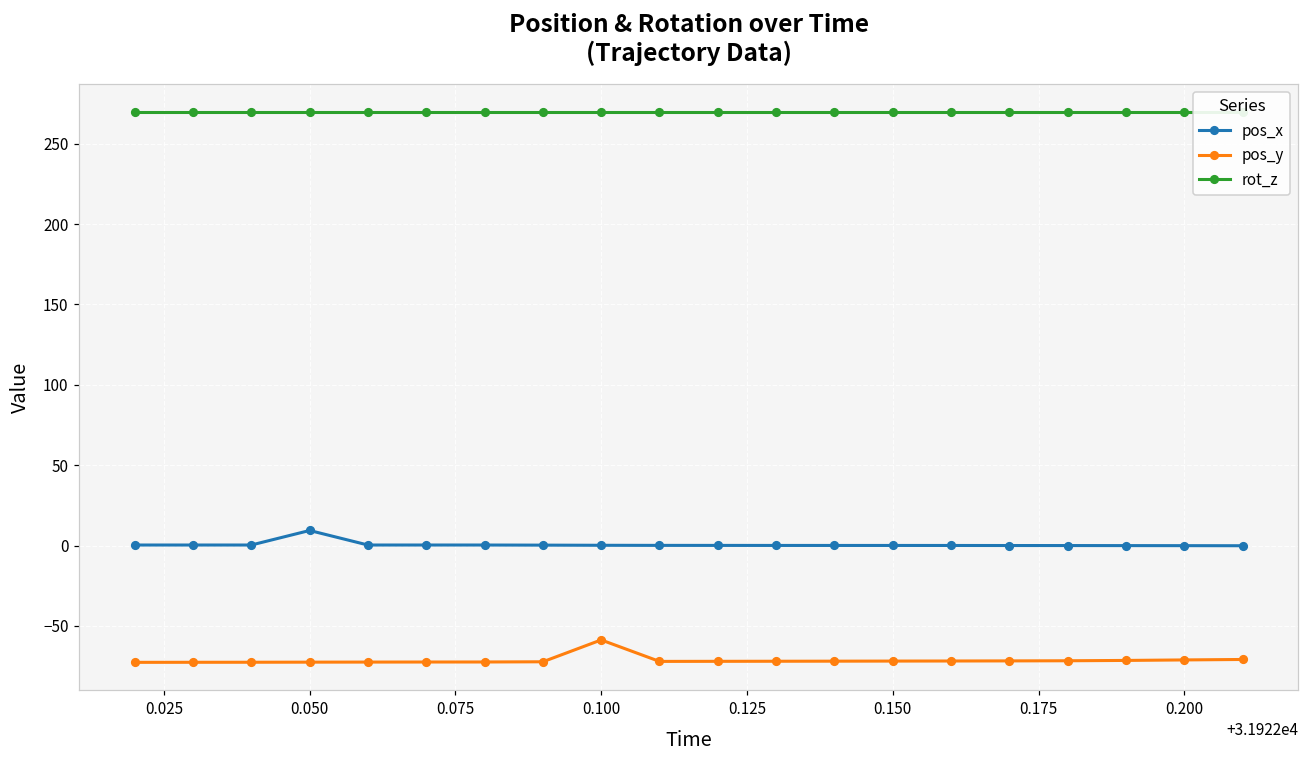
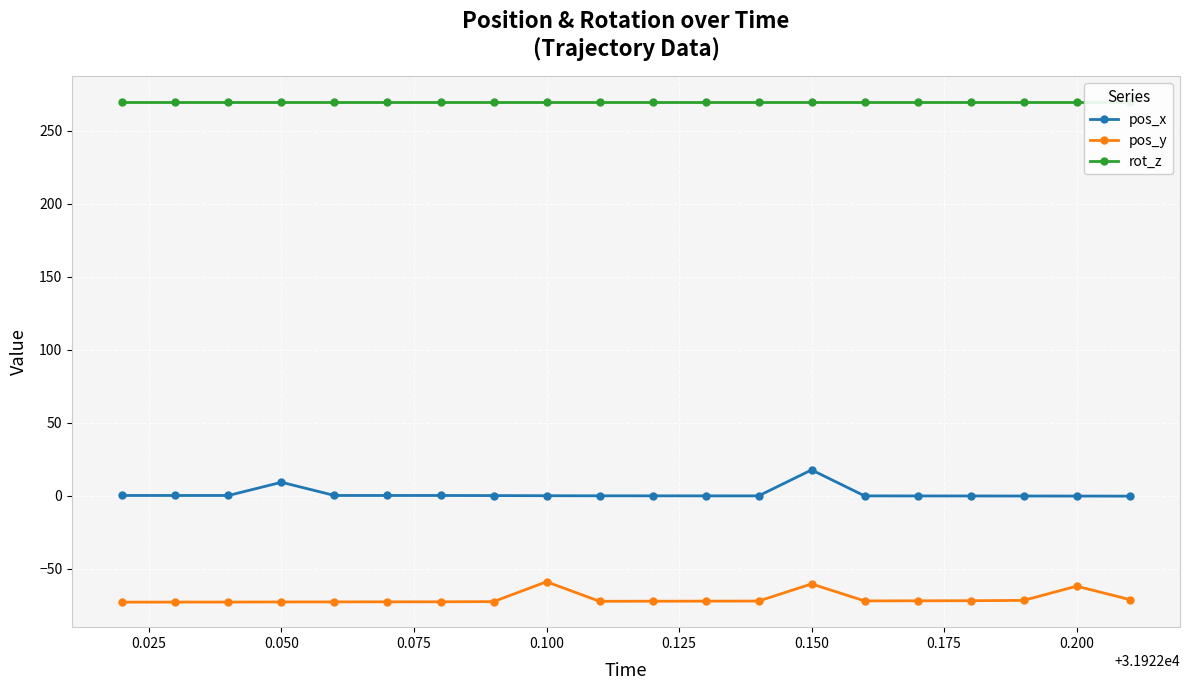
pos_x, 0.150: 0 -> 18
pos_y, 0.150: -72 -> -60
pos_y, 0.200: -71 -> -62
